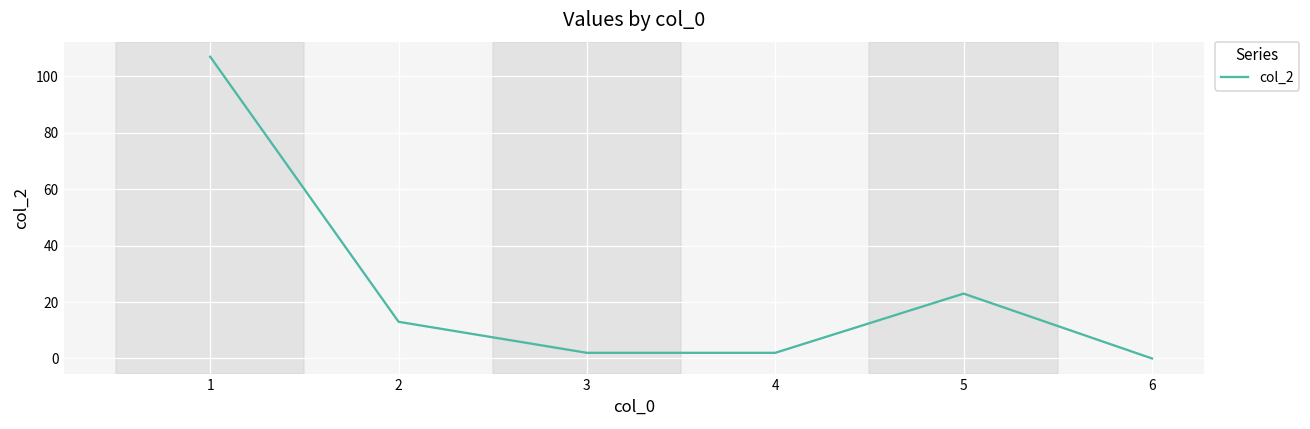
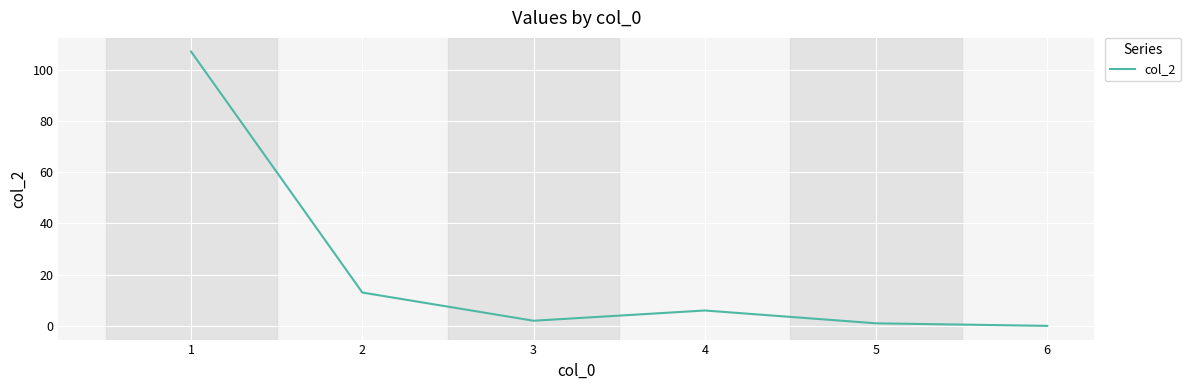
4: 2 -> 6
5: 23 -> 1
